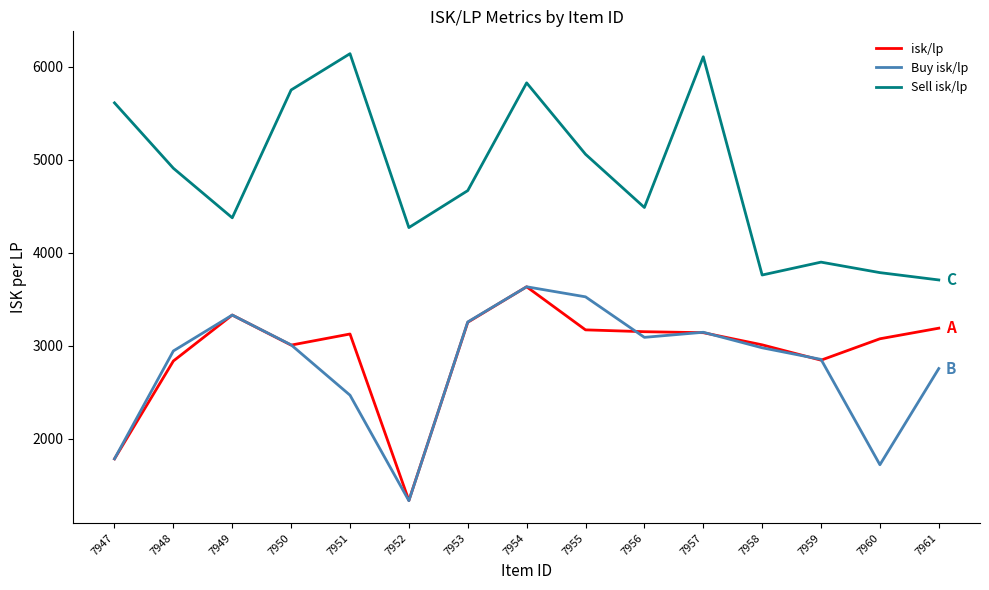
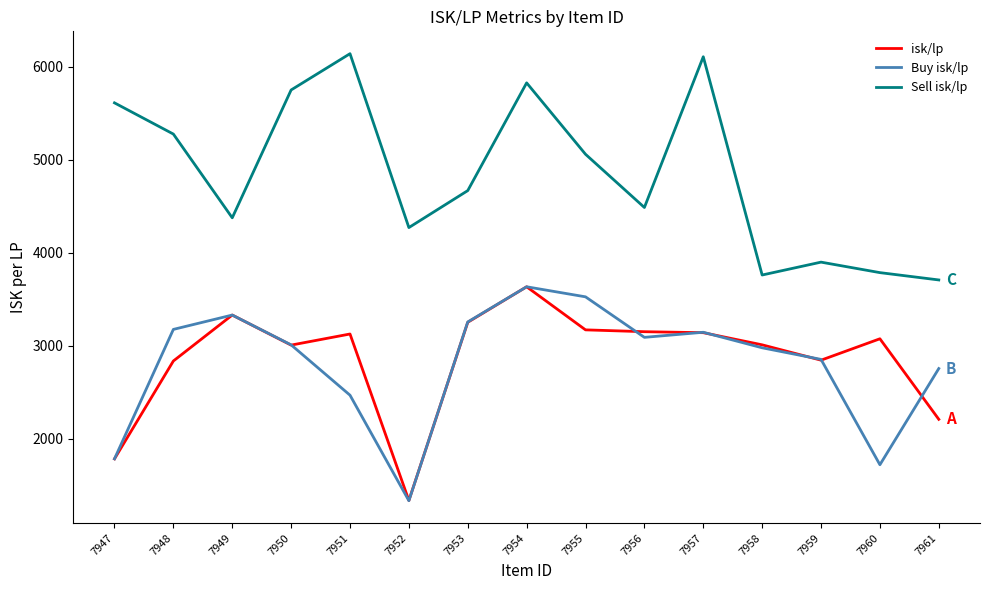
Buy isk/lp, 7948: 2900 -> 3200
Sell isk/lp, 7948: 4900 -> 5300
isk/lp, 7961: 3200 -> 2200
